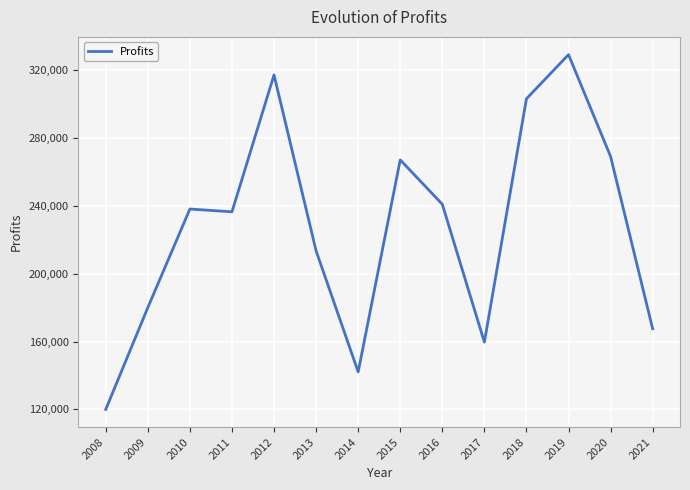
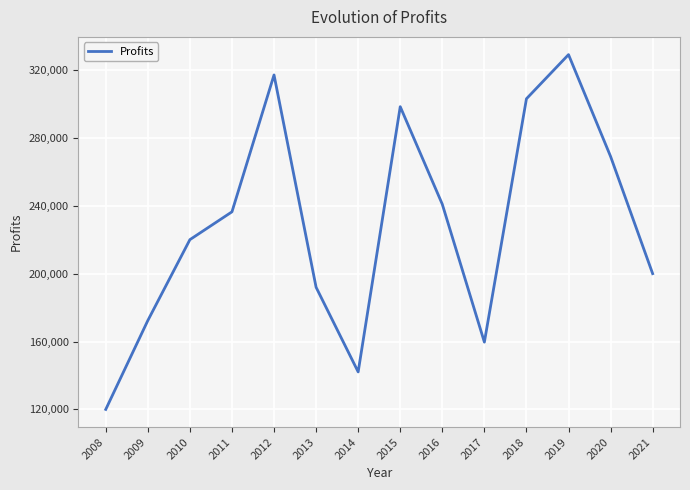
2009: 180,000 -> 172,000
2010: 238,000 -> 220,000
2013: 213,000 -> 192,000
2015: 267,000 -> 298,000
2021: 168,000 -> 200,000
